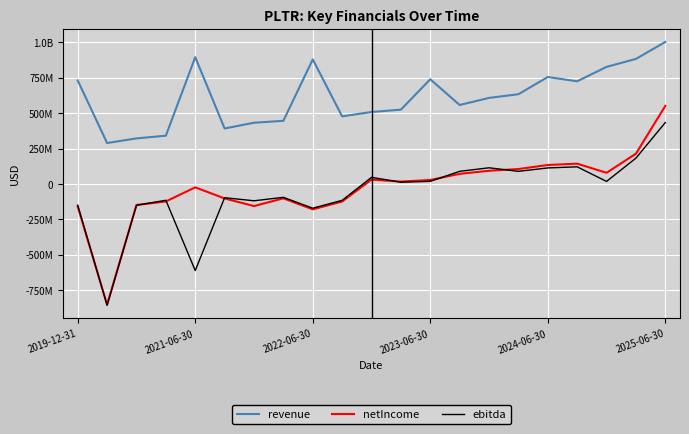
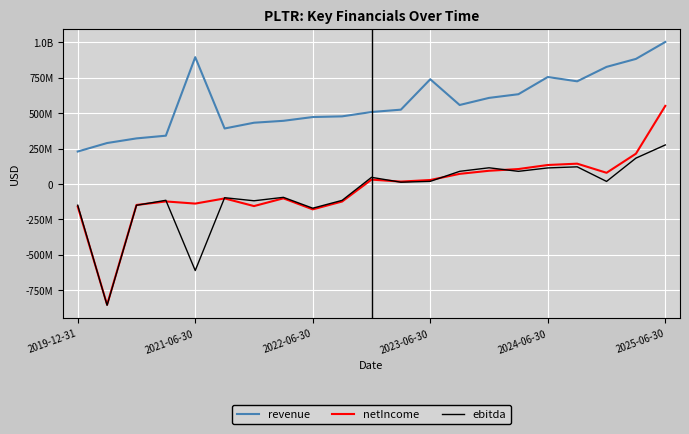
revenue, 2019-12-31: 730000000 -> 230000000
netIncome, 2021-06-30: -20000000 -> -140000000
revenue, 2022-06-30: 880000000 -> 470000000
ebitda, 2025-06-30: 430000000 -> 280000000
